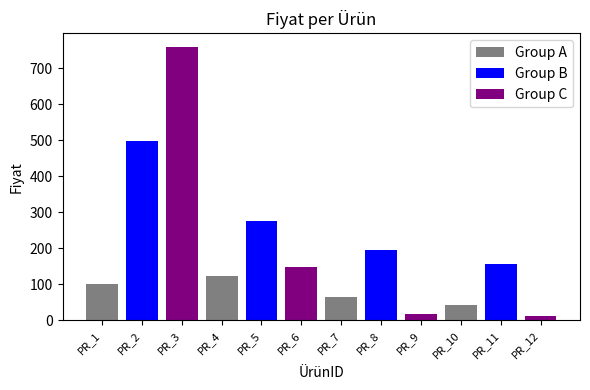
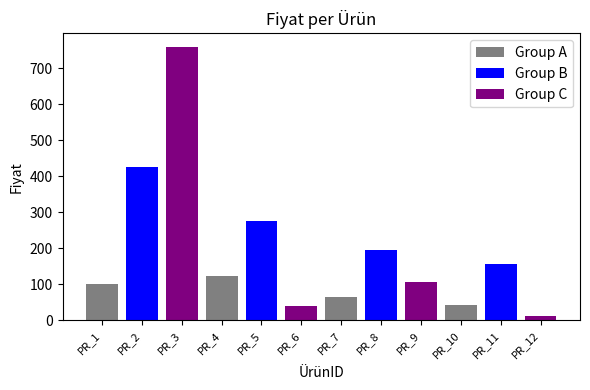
PR_2: 500 -> 430
PR_6: 150 -> 40
PR_9: 20 -> 110
